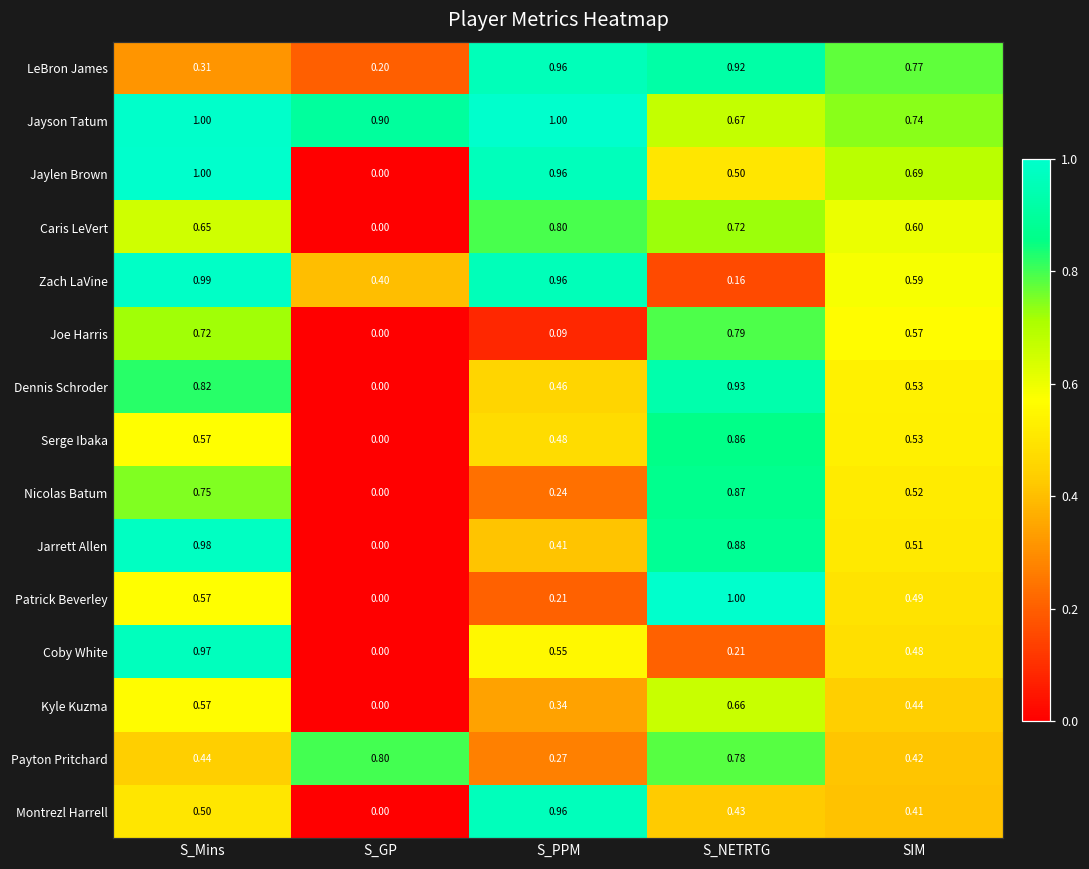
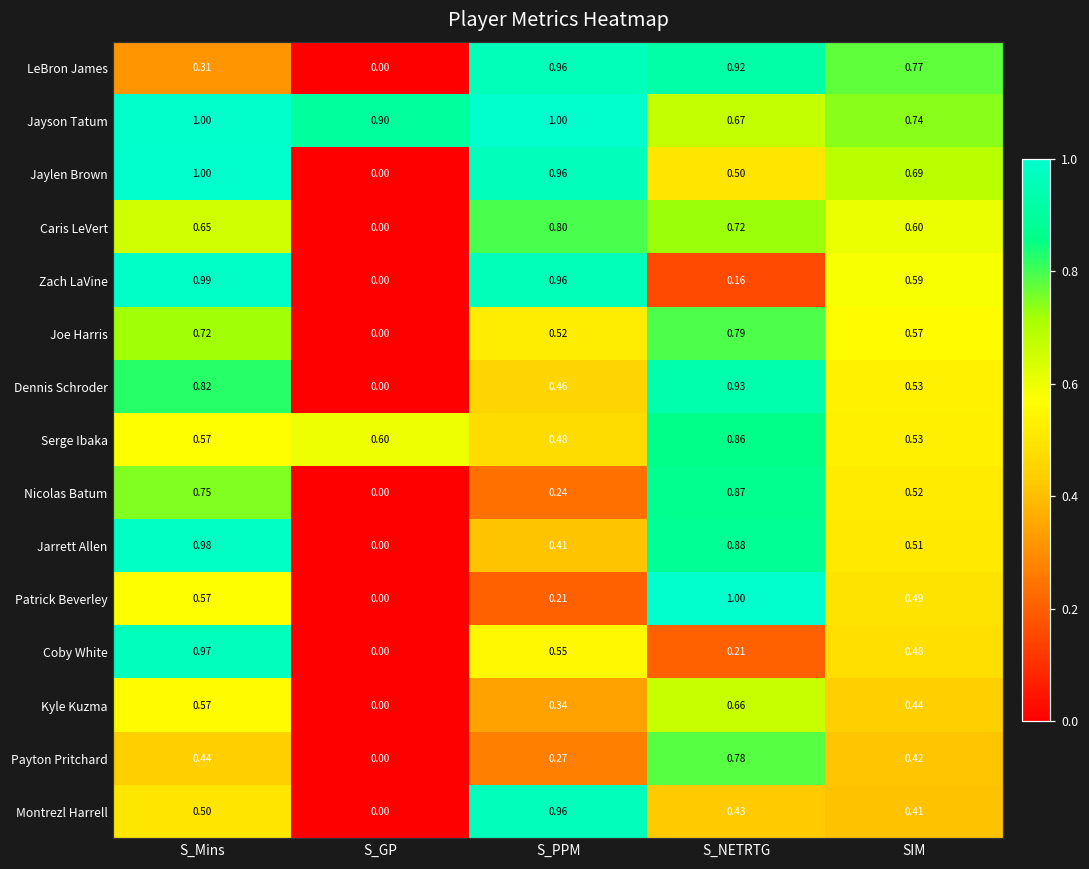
LeBron James, S_GP: 0.20 -> 0.00
Zach LaVine, S_GP: 0.40 -> 0.00
Joe Harris, S_PPM: 0.09 -> 0.52
Serge Ibaka, S_GP: 0.00 -> 0.60
Payton Pritchard, S_GP: 0.80 -> 0.00
